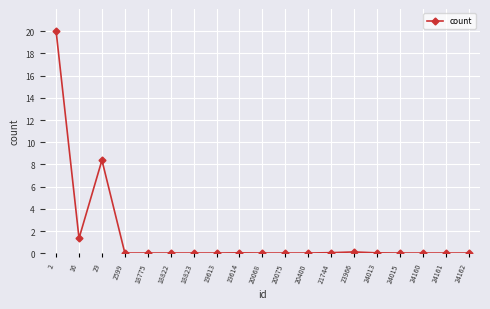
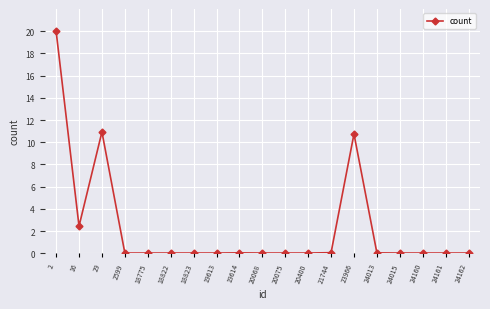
16: 1.3 -> 2.4
29: 8.4 -> 10.9
23966: 0.1 -> 10.7
